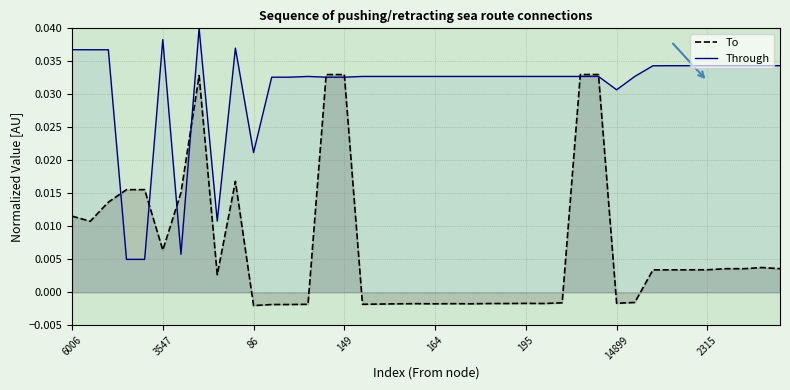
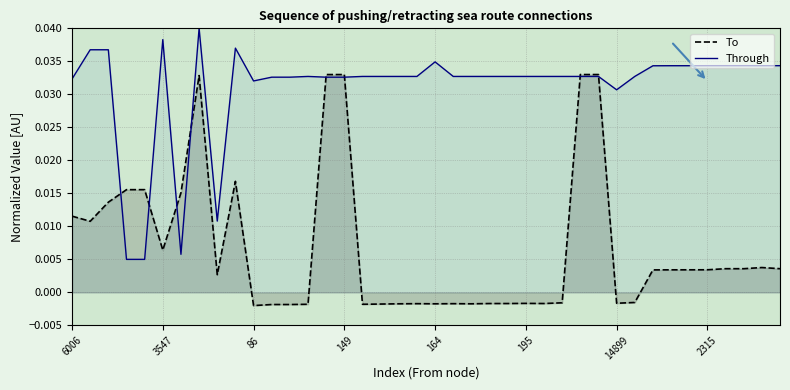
Through, 6006: 0.037 -> 0.032
Through, 86: 0.021 -> 0.032
Through, 164: 0.033 -> 0.035
